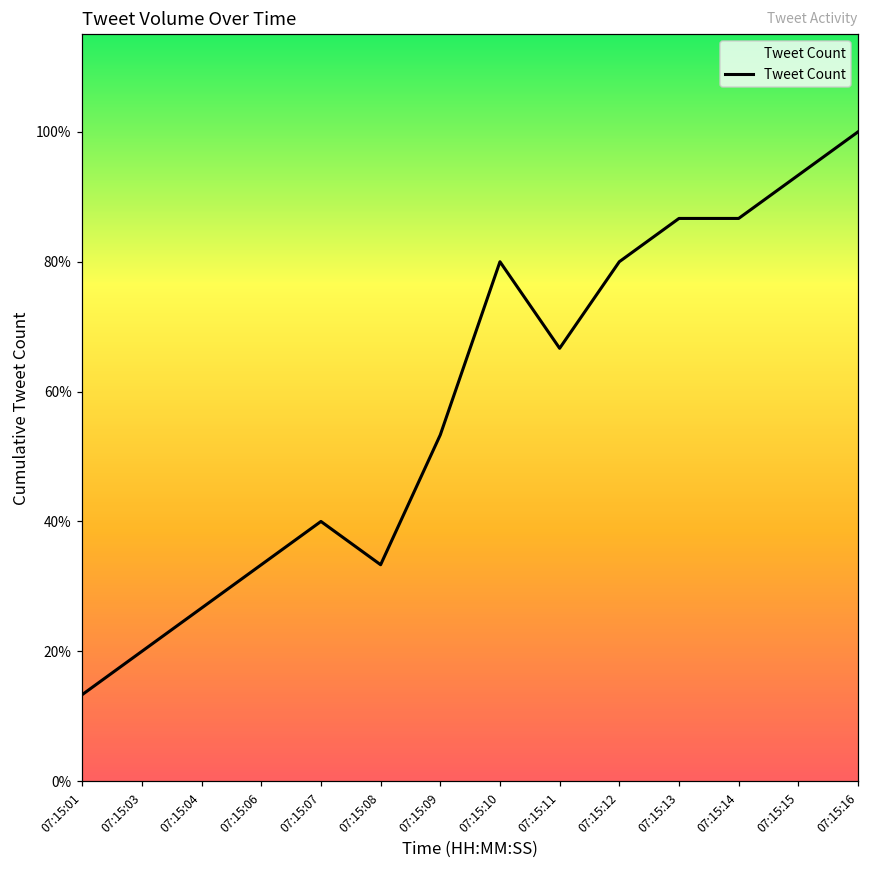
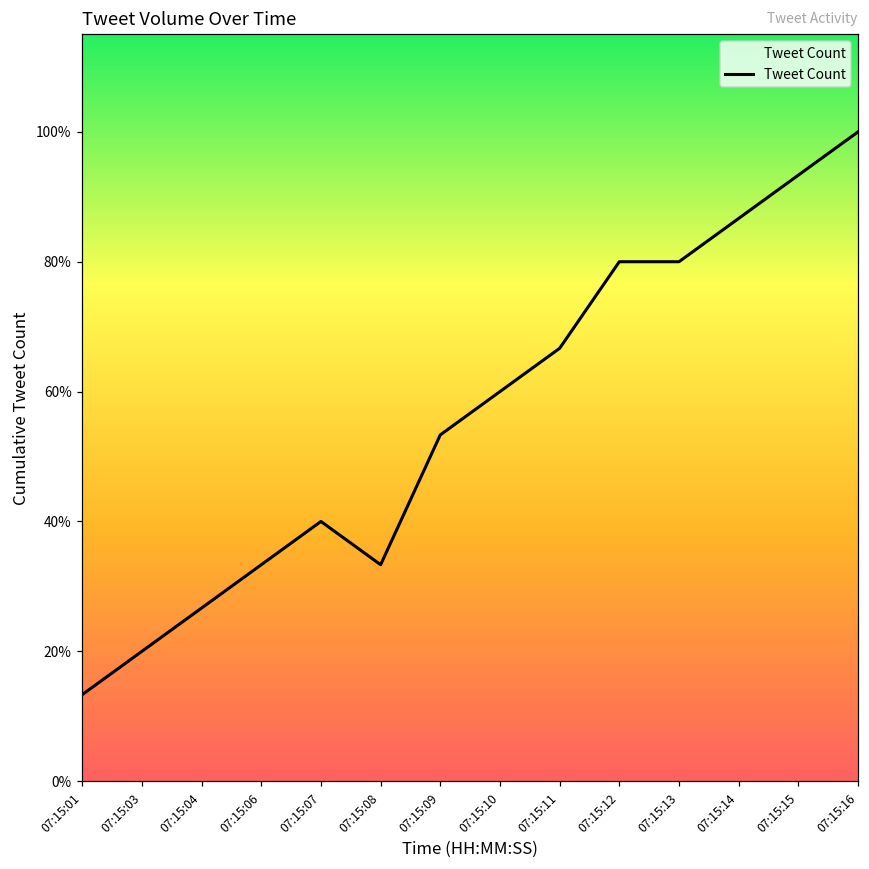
07:15:10: 80% -> 60%
07:15:13: 87% -> 80%
